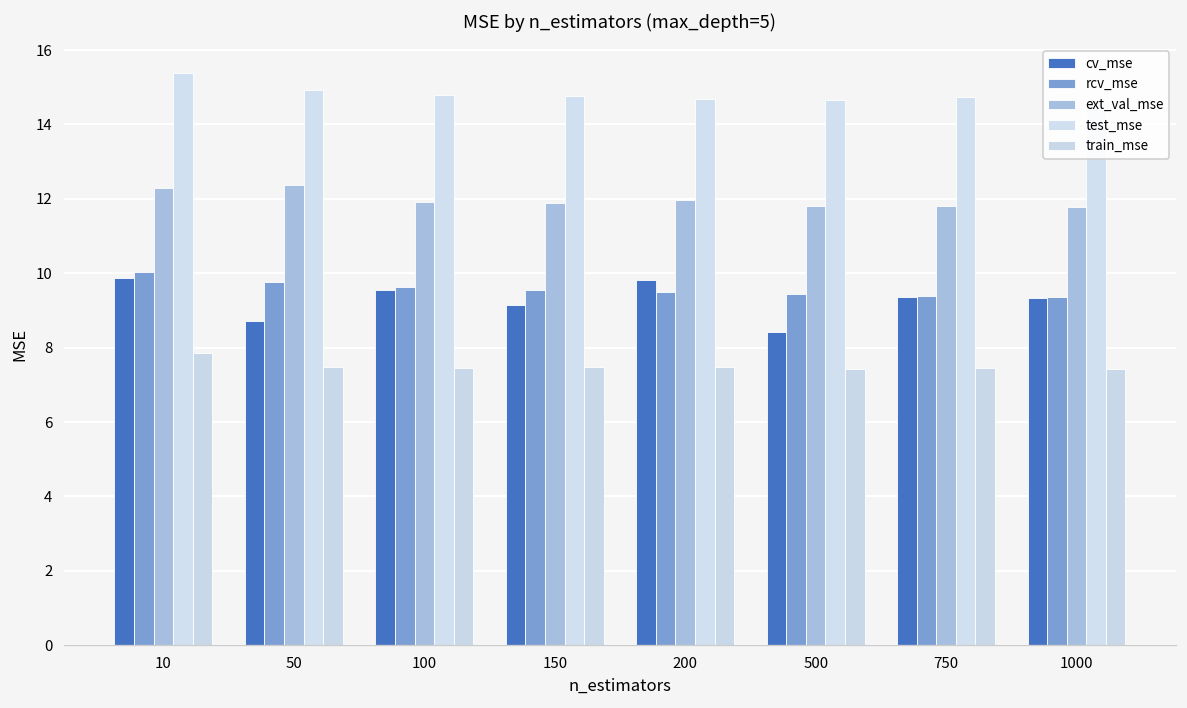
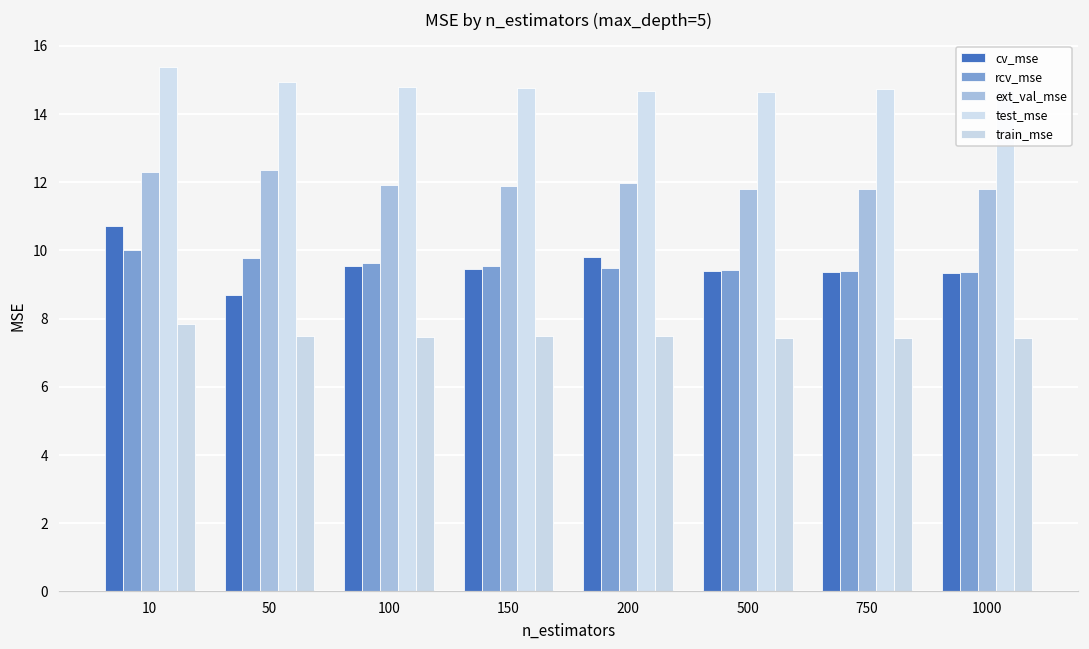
cv_mse, 10: 9.9 -> 10.7
cv_mse, 150: 9.1 -> 9.5
cv_mse, 500: 8.4 -> 9.4
